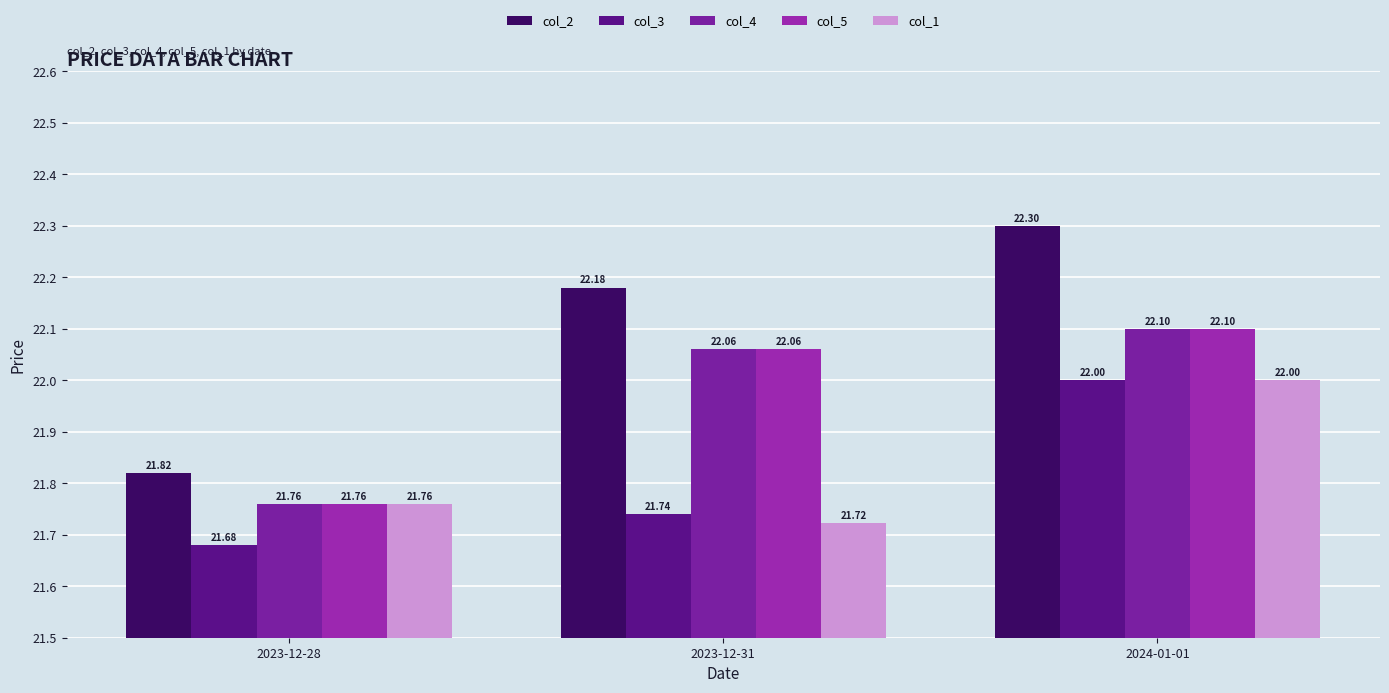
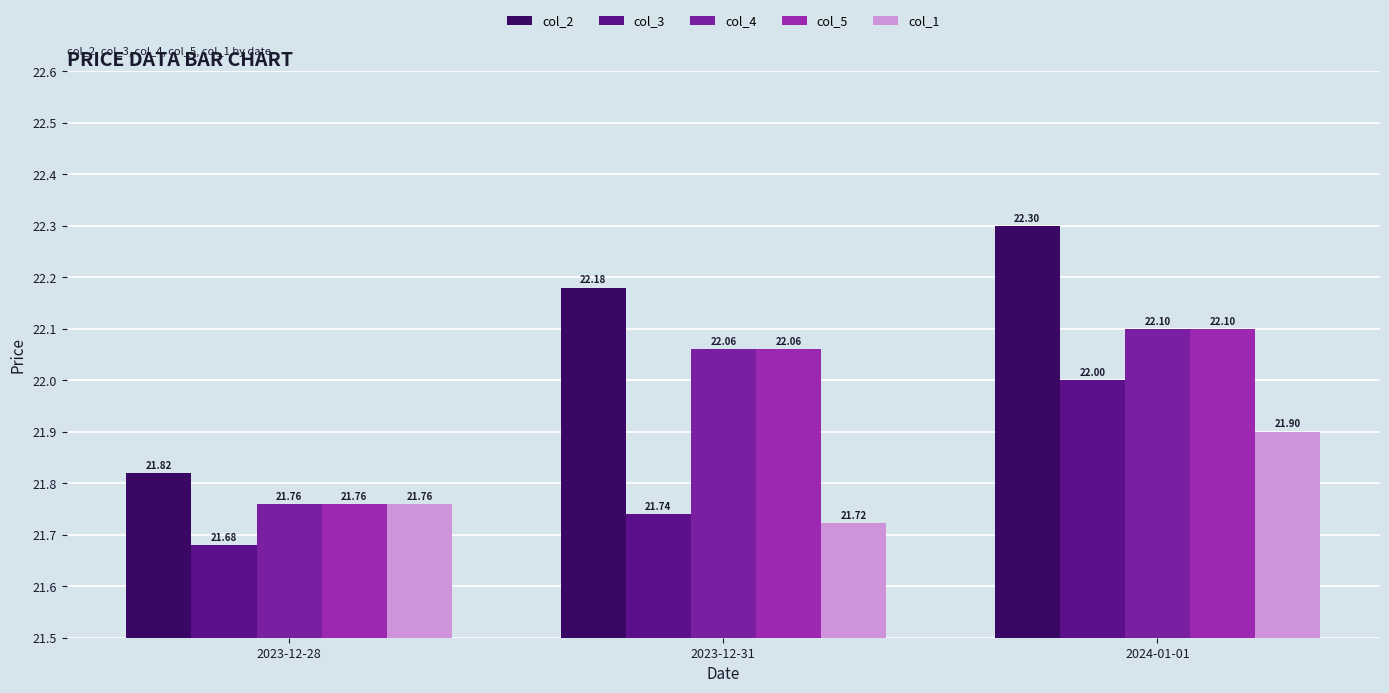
col_1, 2024-01-01: 22.00 -> 21.90
